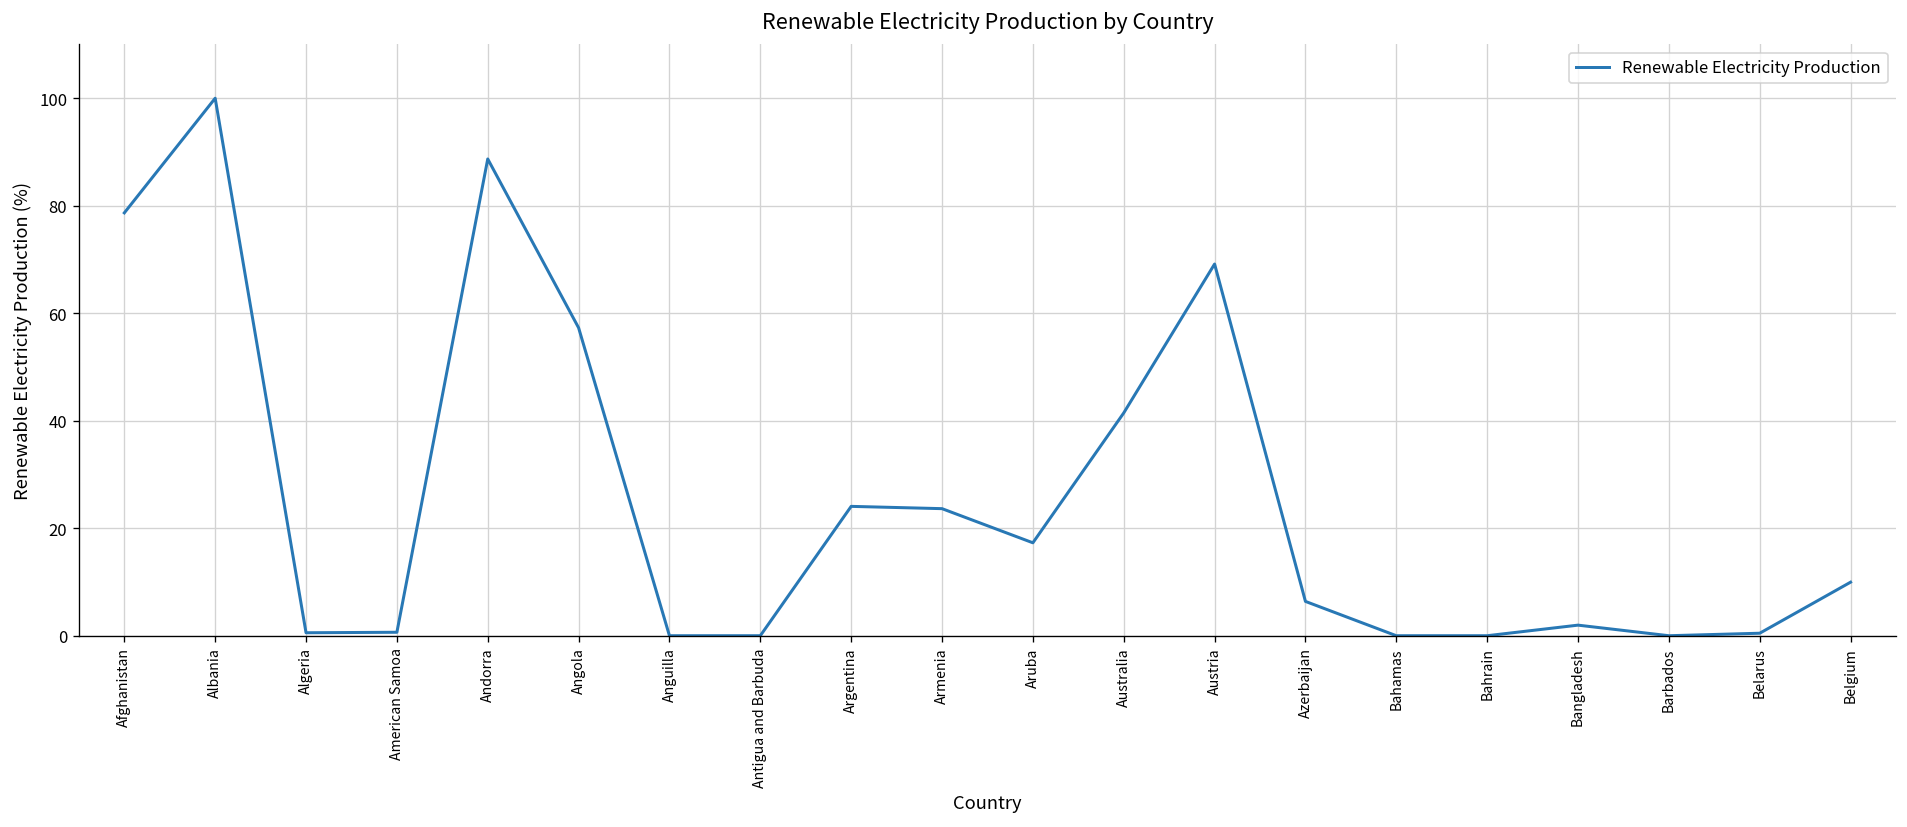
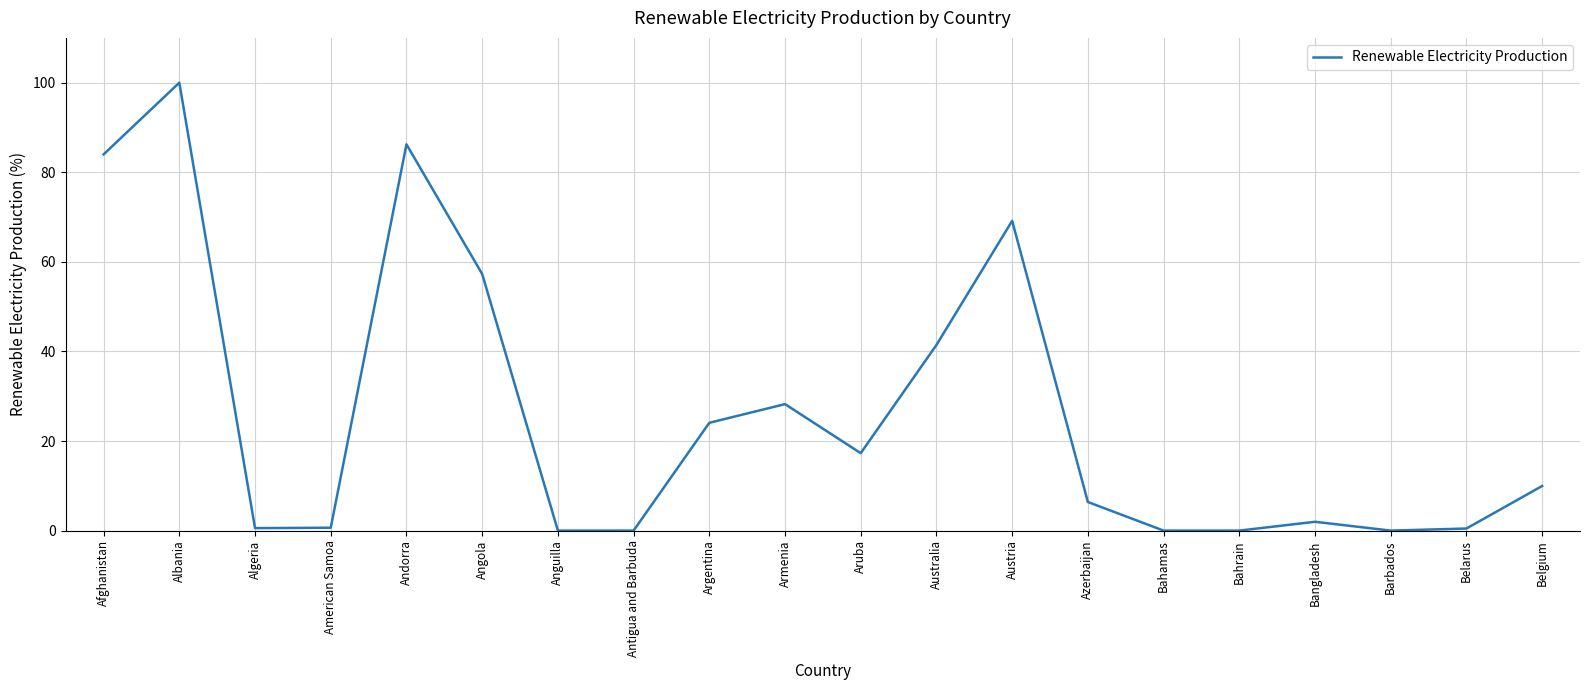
Afghanistan: 79 -> 84
Andorra: 89 -> 86
Armenia: 24 -> 28
